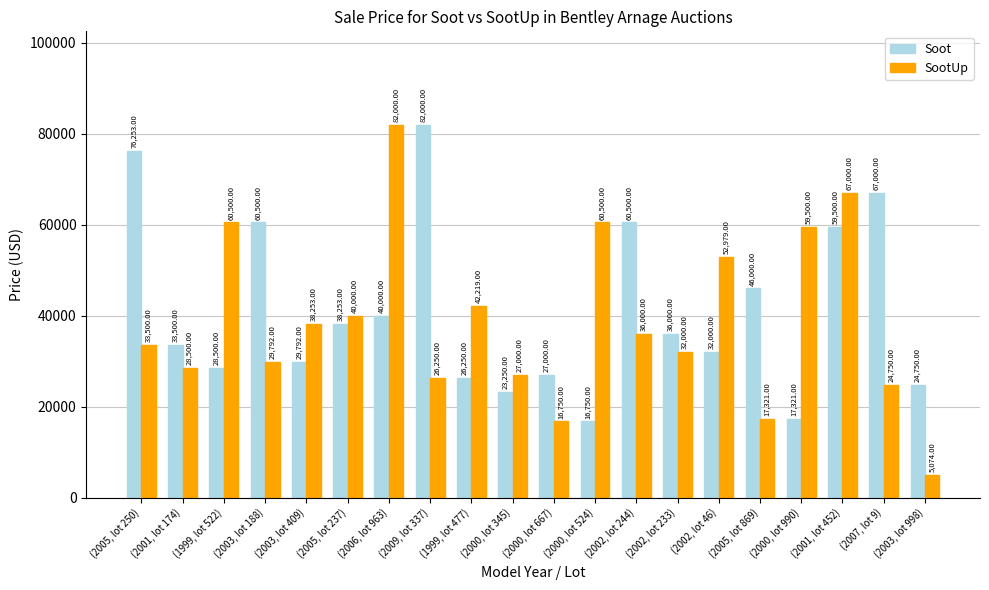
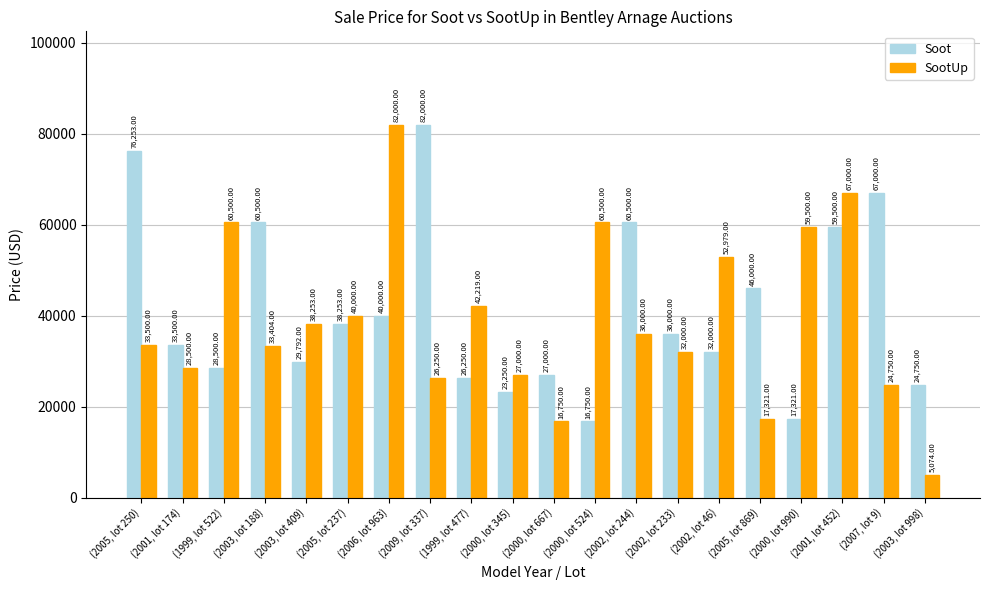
SootUp, (2003, lot 188): 29,792.00 -> 33,404.00
